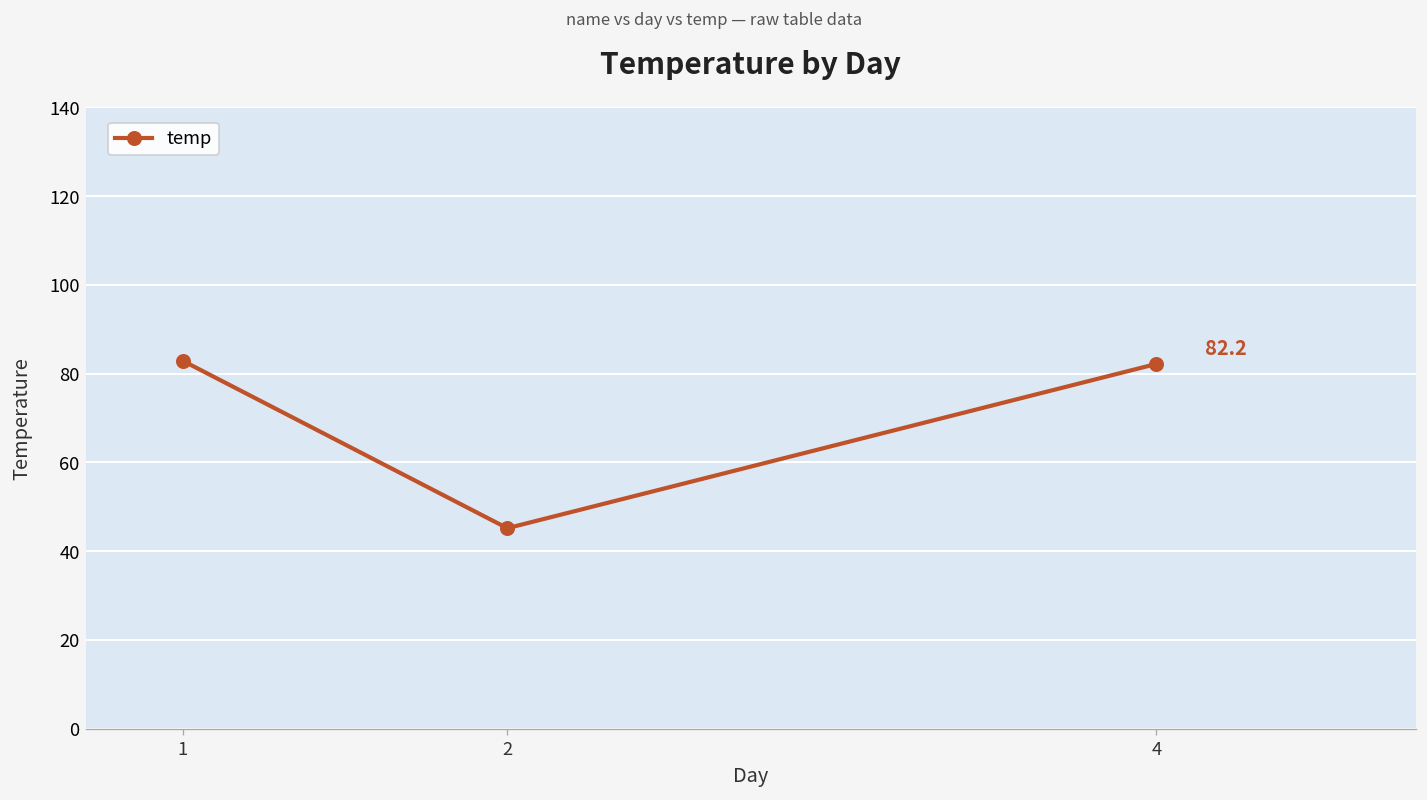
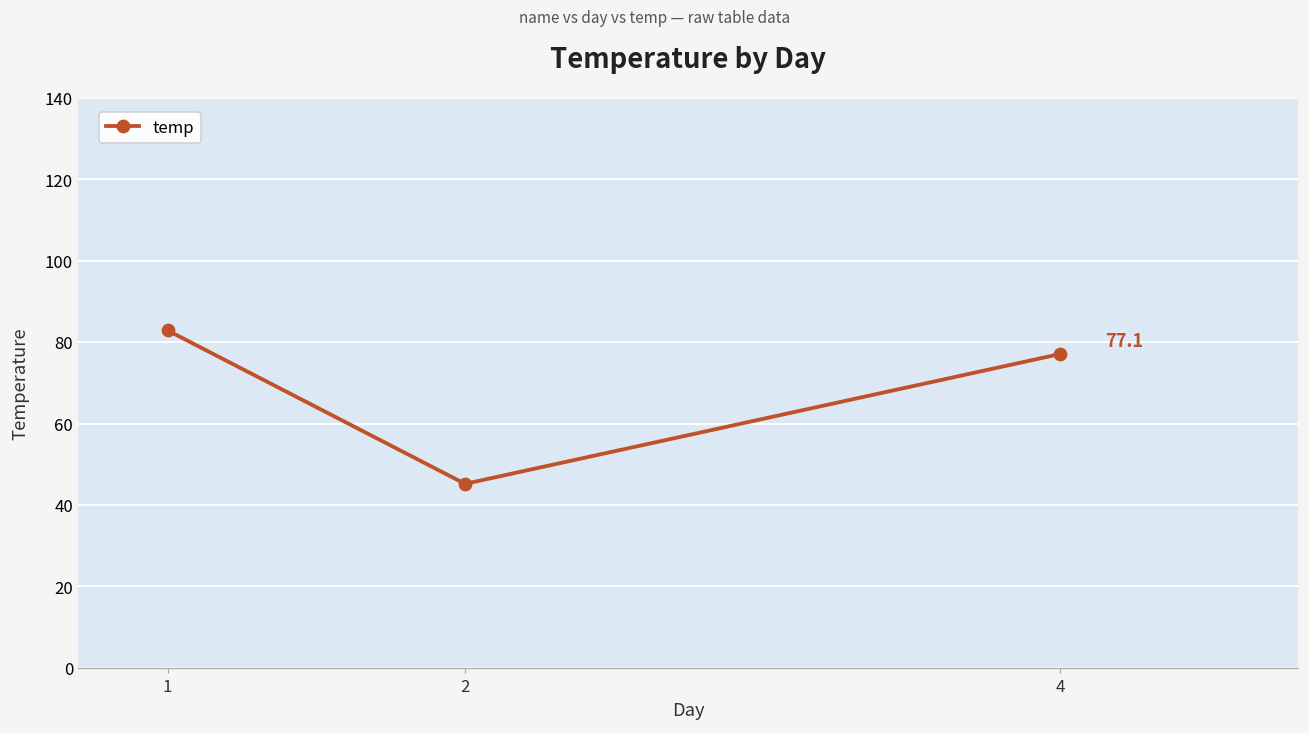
4: 82.2 -> 77.1
